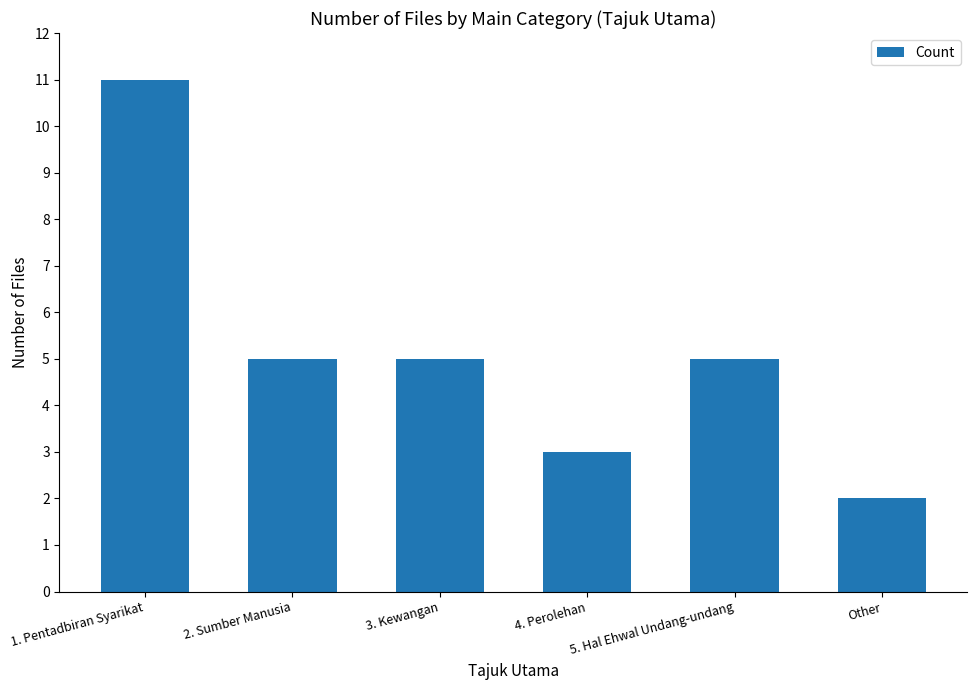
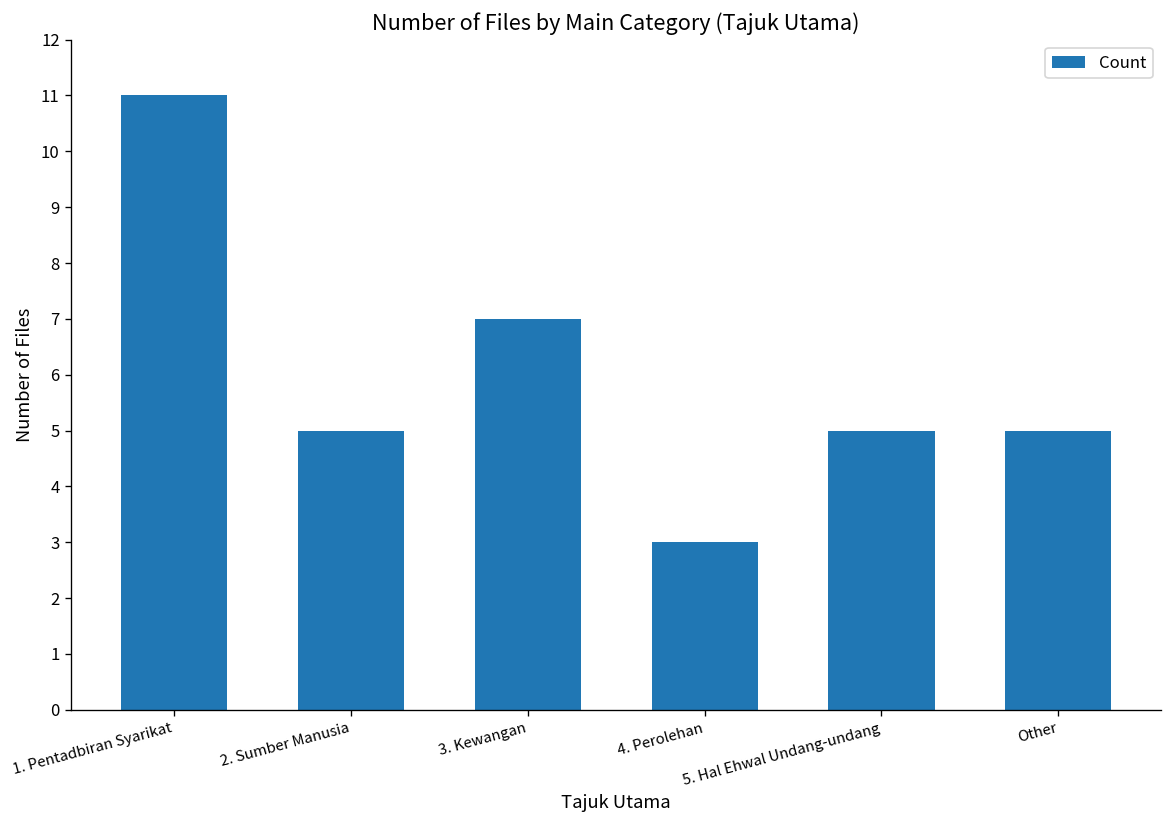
3. Kewangan: 5 -> 7
Other: 2 -> 5
